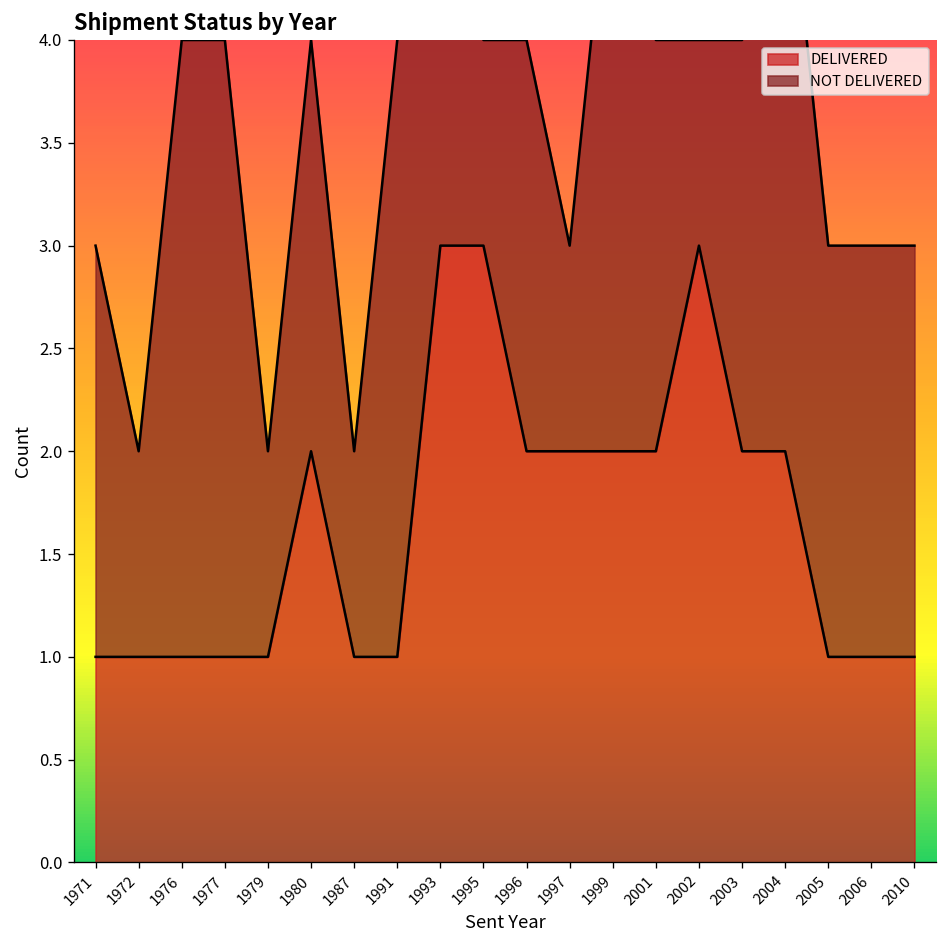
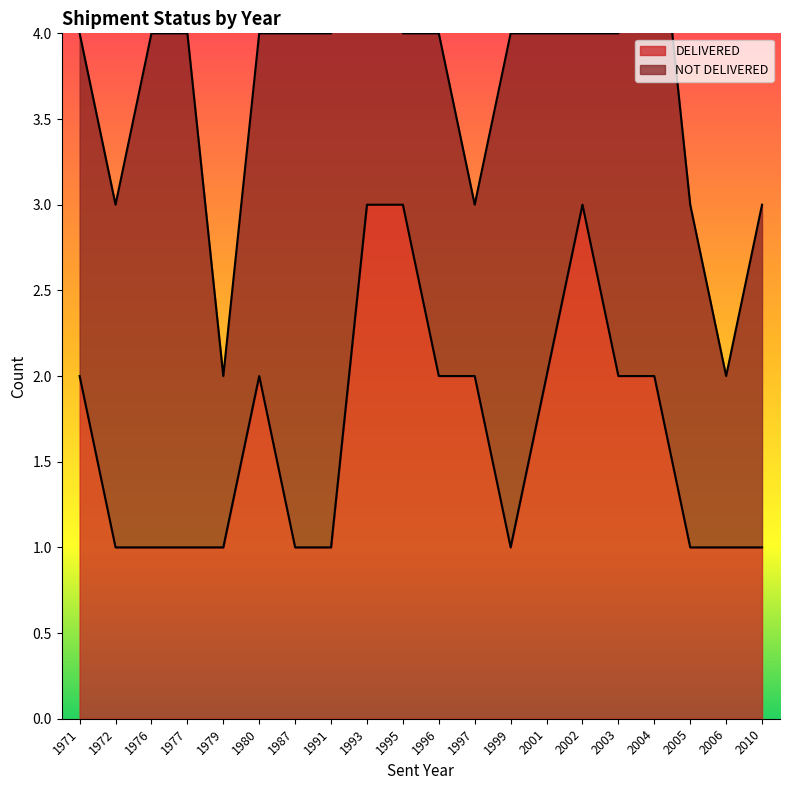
DELIVERED, 1971: 1 -> 2
NOT DELIVERED, 1972: 1 -> 2
NOT DELIVERED, 1987: 1 -> 3
DELIVERED, 1999: 2 -> 1
NOT DELIVERED, 2006: 2 -> 1
